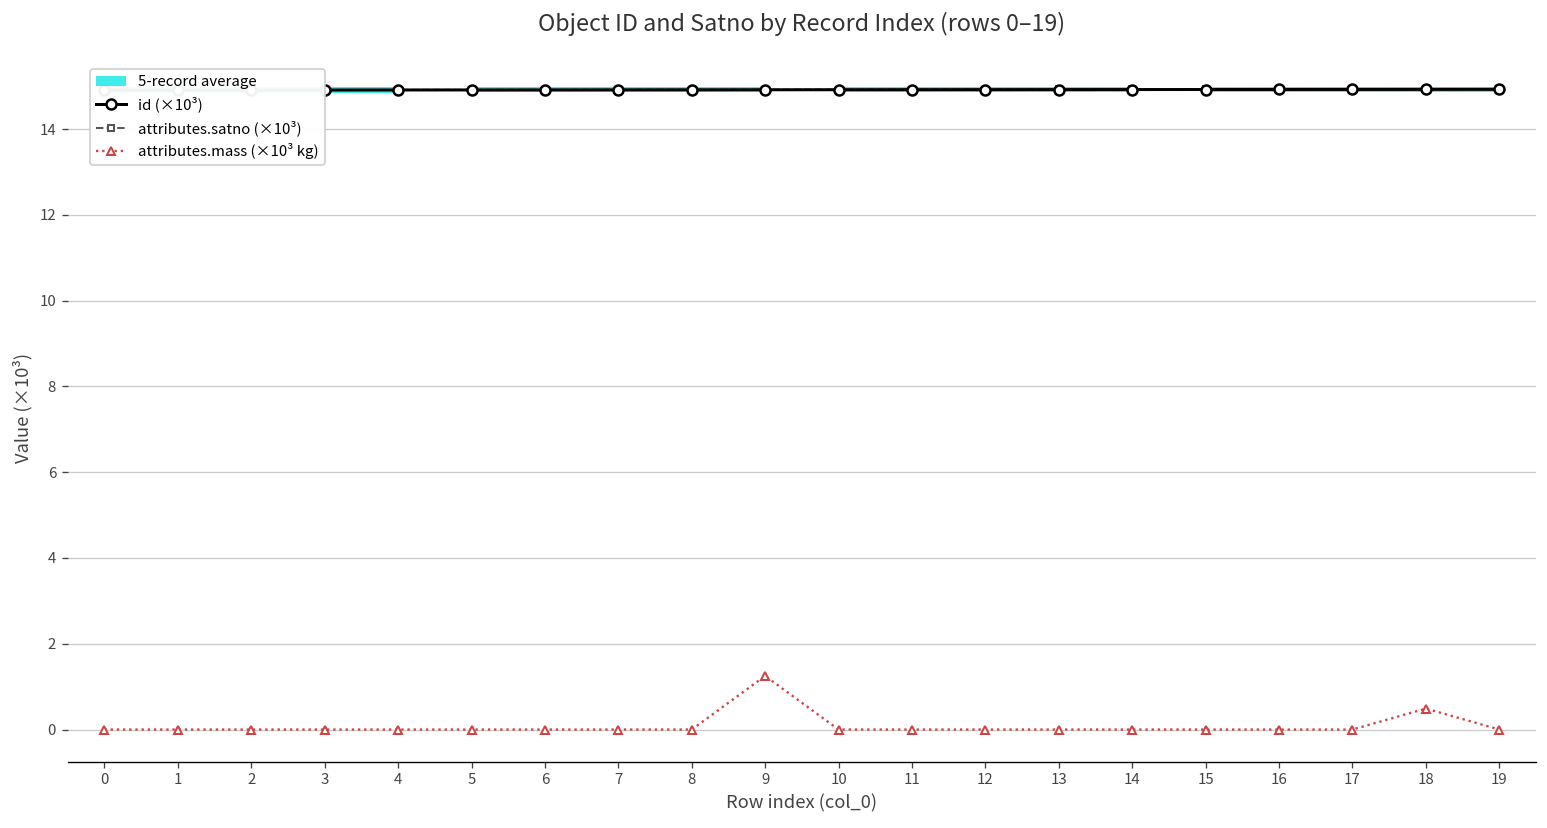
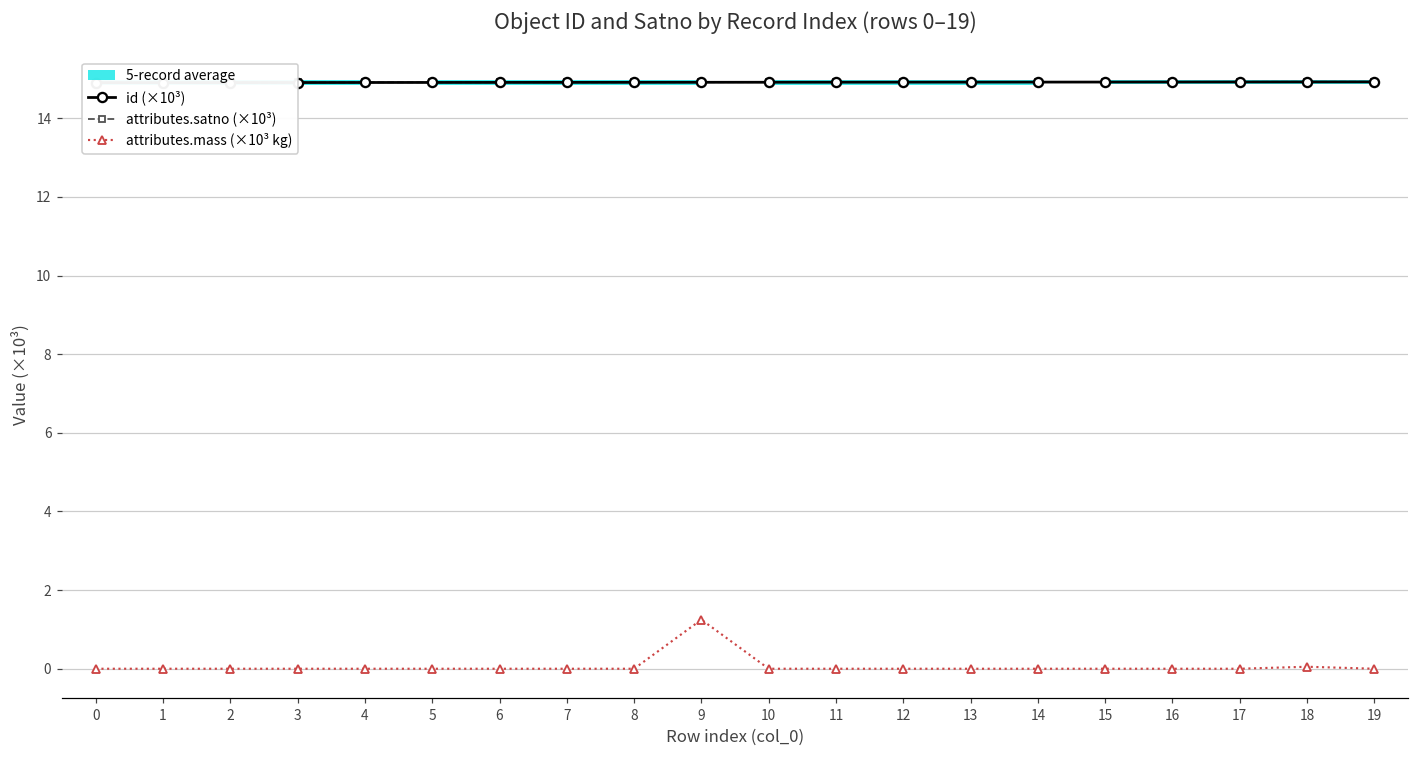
attributes.mass (×10³ kg), 18: 0.5 -> 0.1
